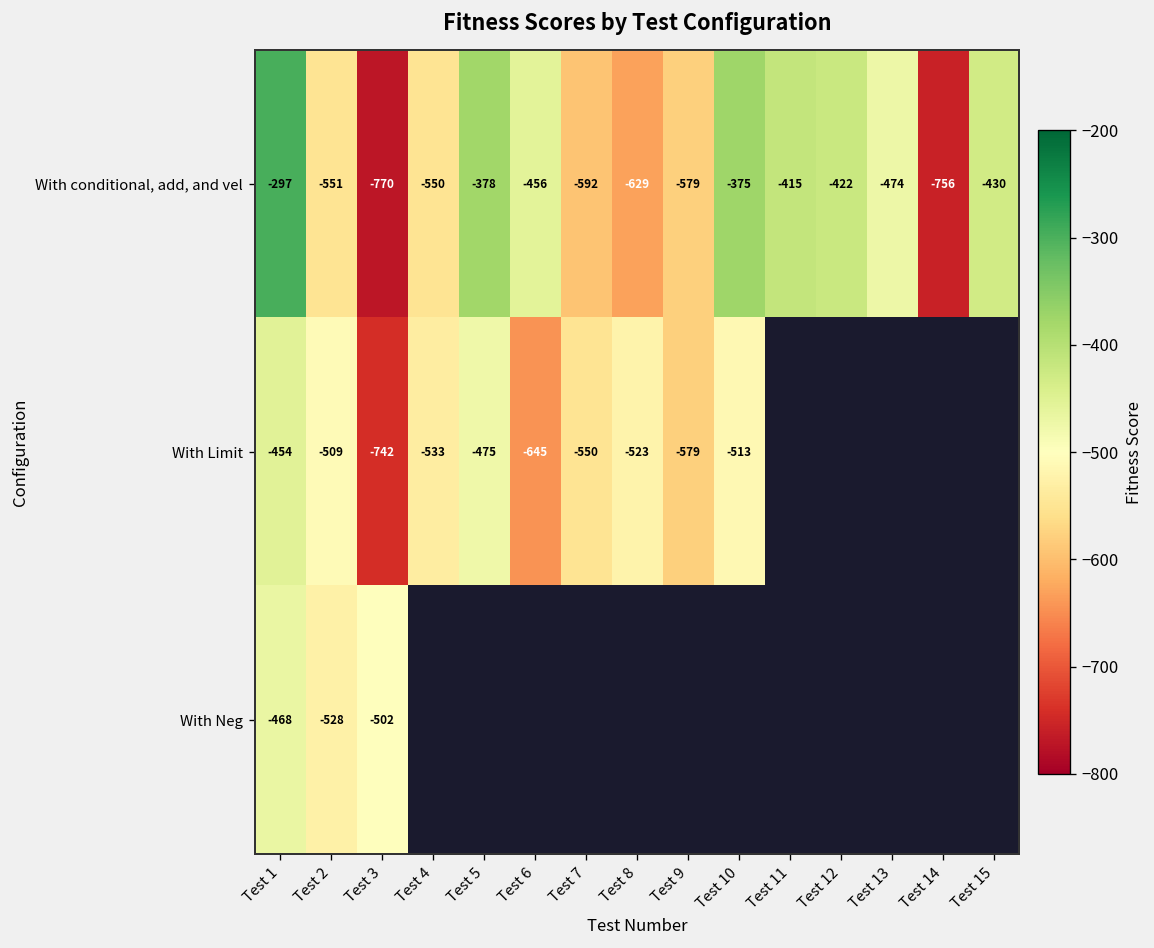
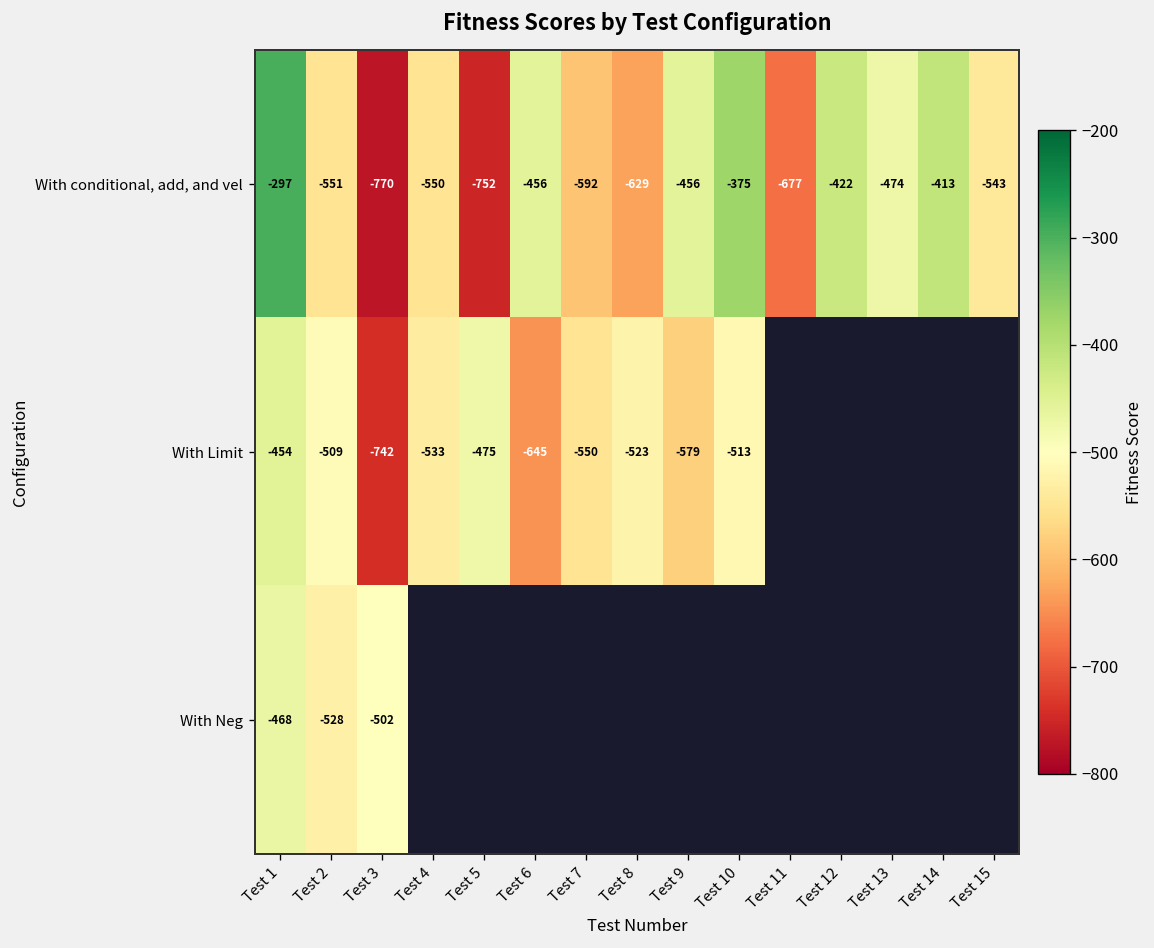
With conditional, add, and vel, Test 5: -378 -> -752
With conditional, add, and vel, Test 9: -579 -> -456
With conditional, add, and vel, Test 11: -415 -> -677
With conditional, add, and vel, Test 14: -756 -> -413
With conditional, add, and vel, Test 15: -430 -> -543
